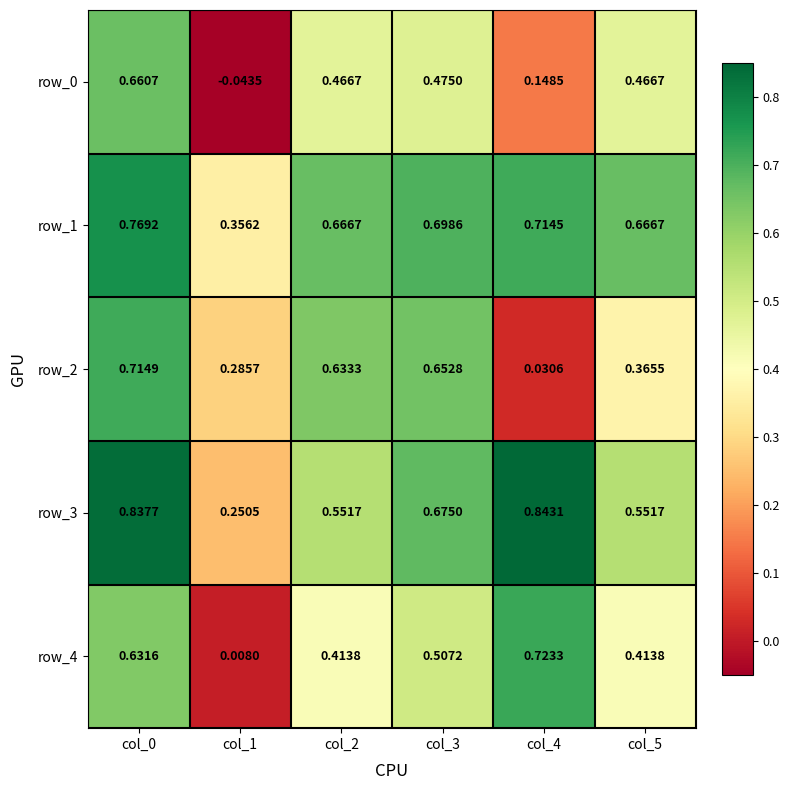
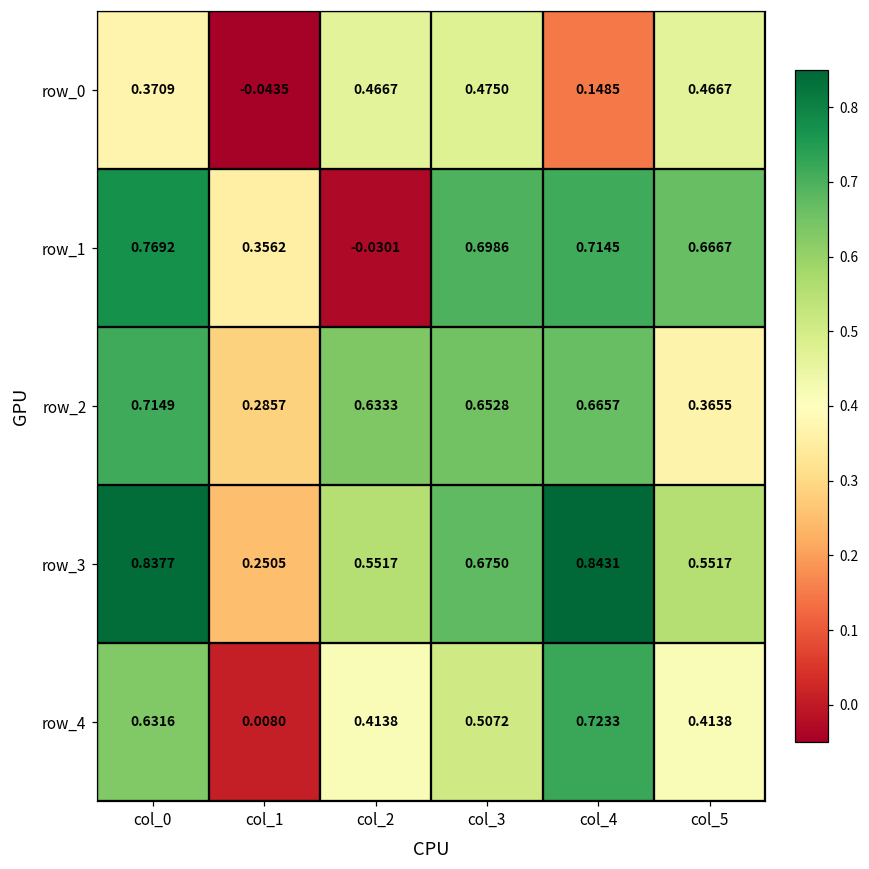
row_0, col_0: 0.6607 -> 0.3709
row_1, col_2: 0.6667 -> -0.0301
row_2, col_4: 0.0306 -> 0.6657
